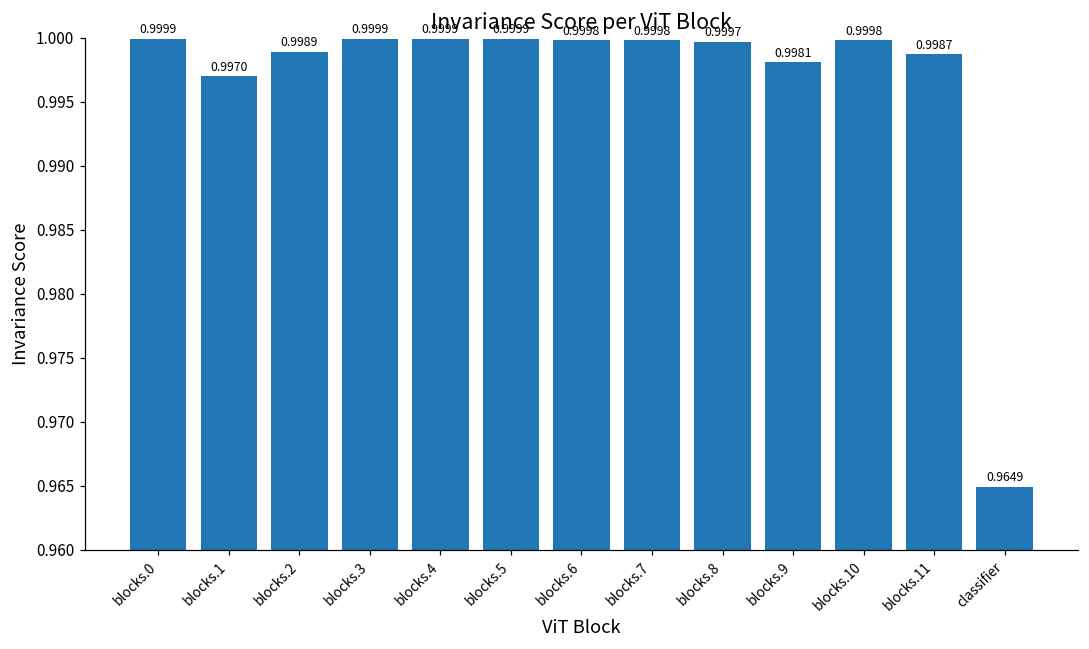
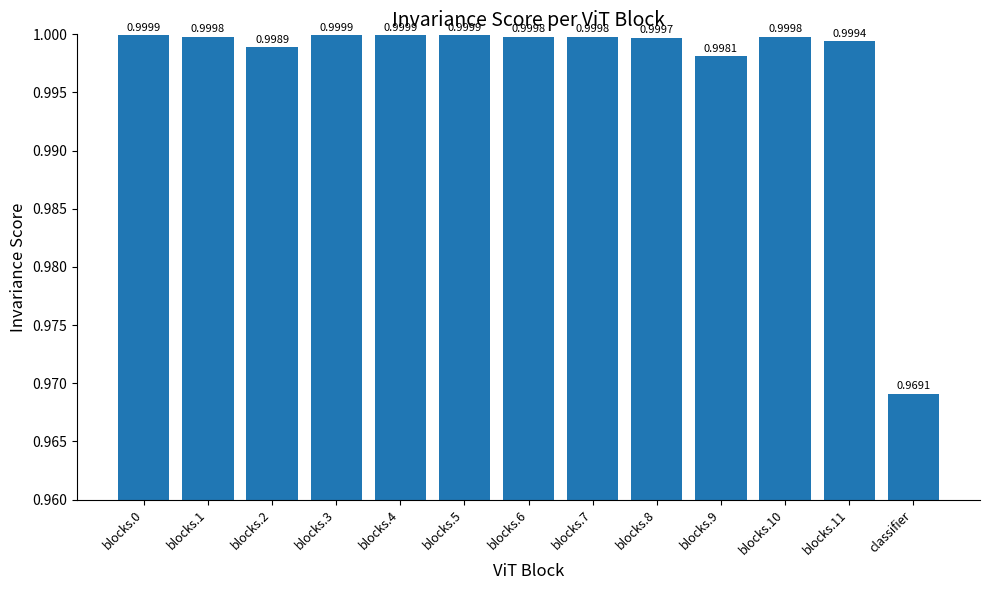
blocks.1: 0.9970 -> 0.9998
blocks.11: 0.9987 -> 0.9994
classifier: 0.9649 -> 0.9691
